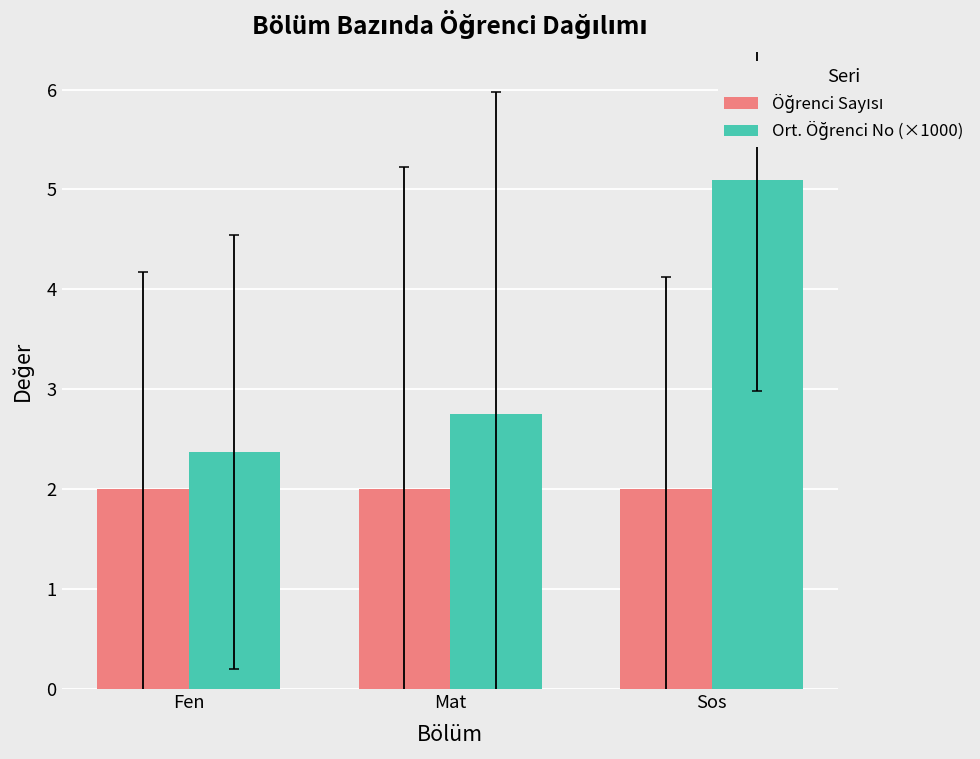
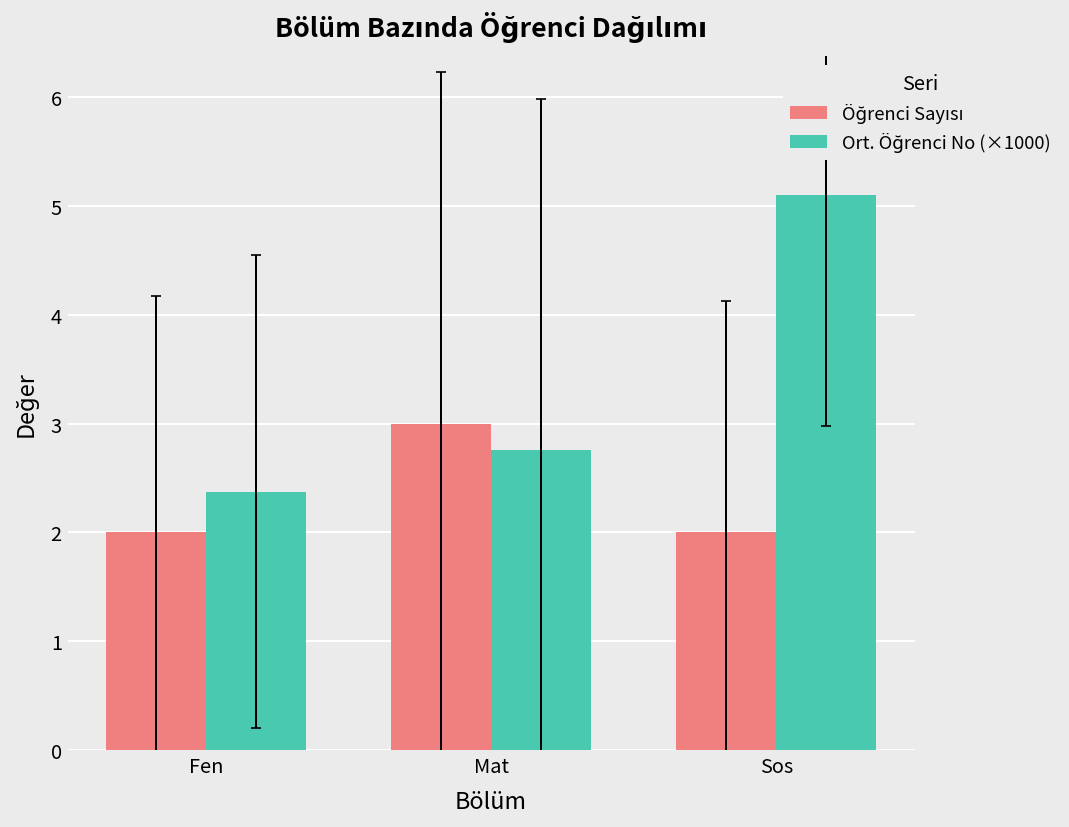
Öğrenci Sayısı, Mat: 2 -> 3
